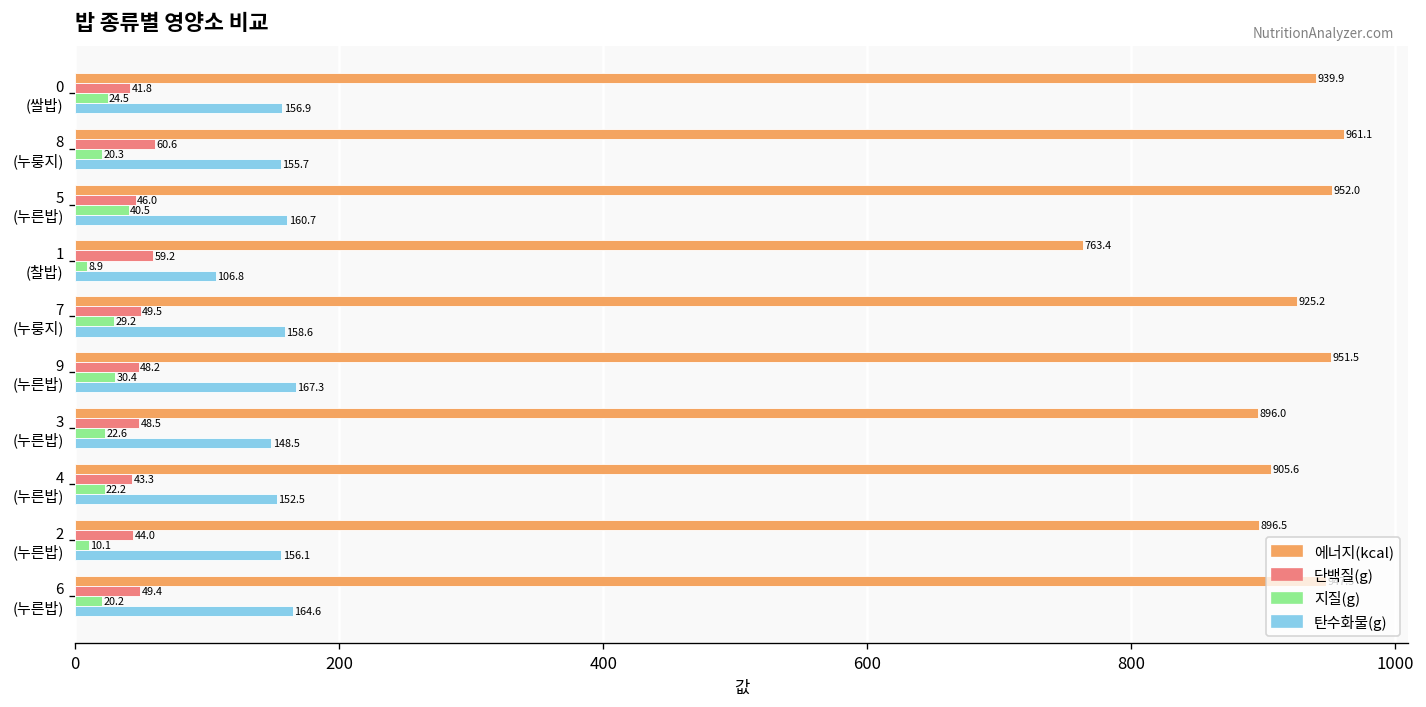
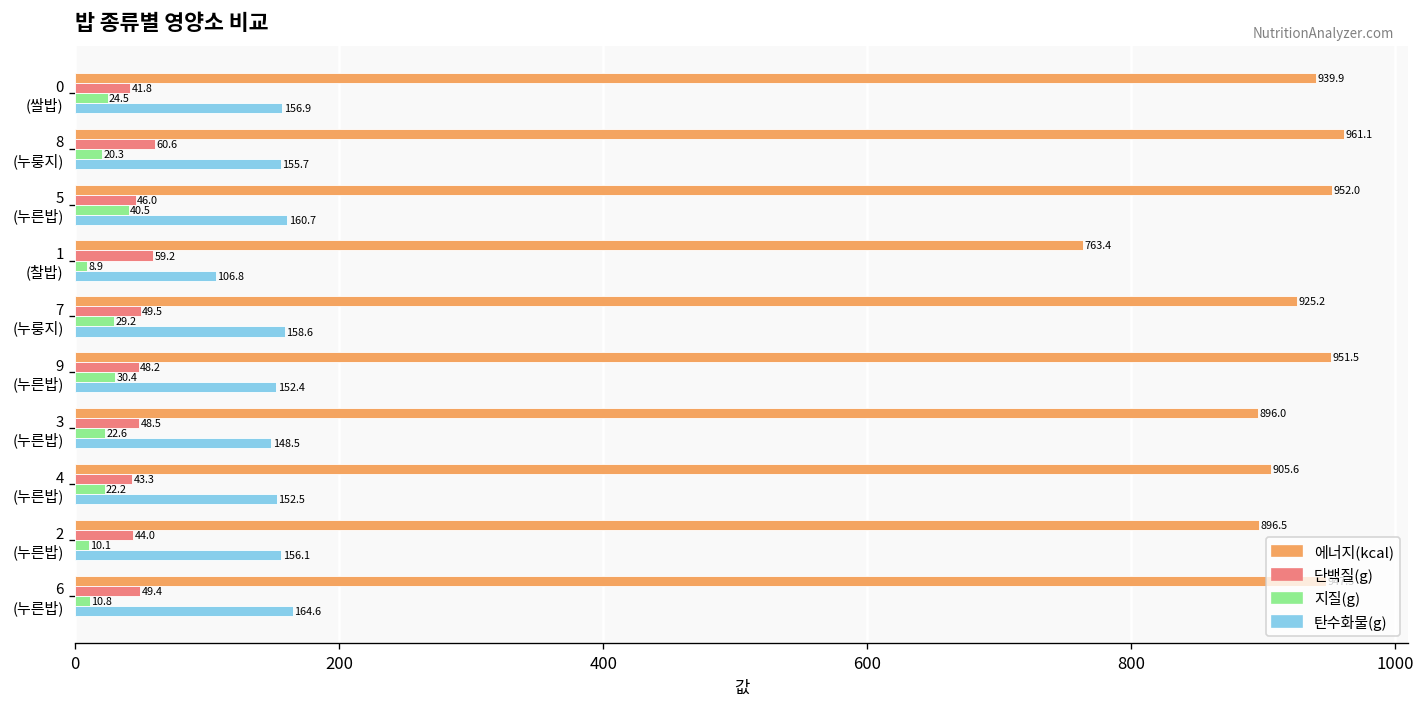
탄수화물(g), 9 (누른밥): 167.3 -> 152.4
지질(g), 6 (누른밥): 20.2 -> 10.8
